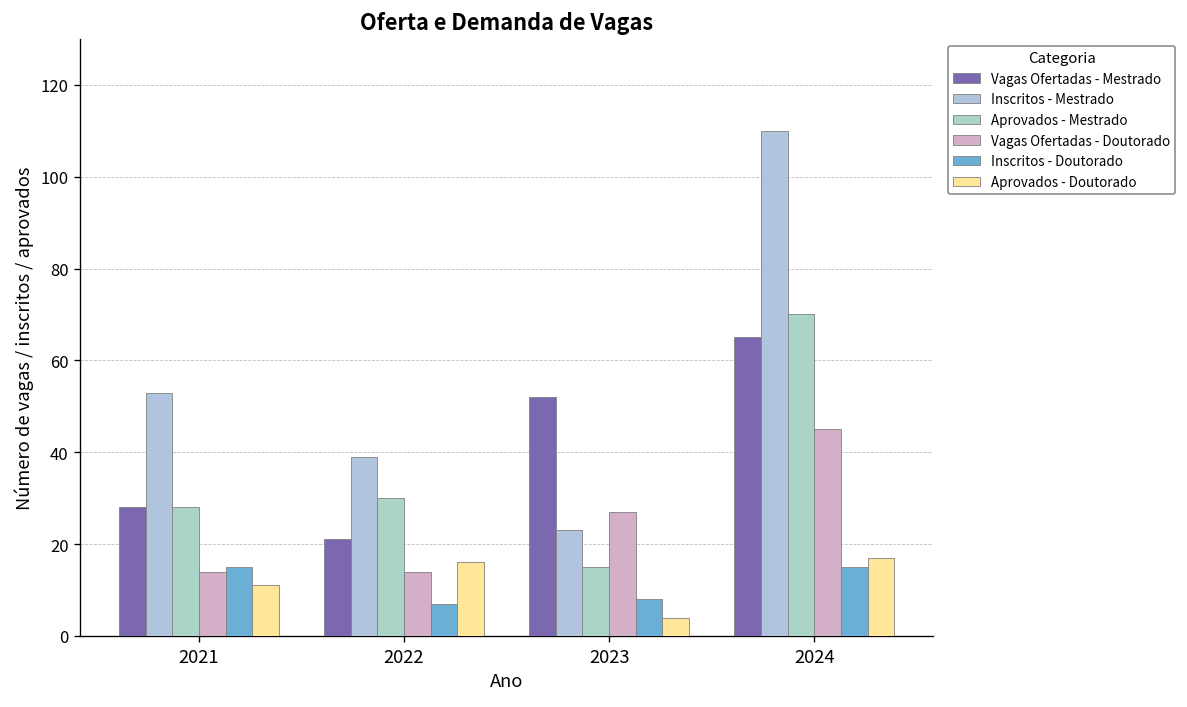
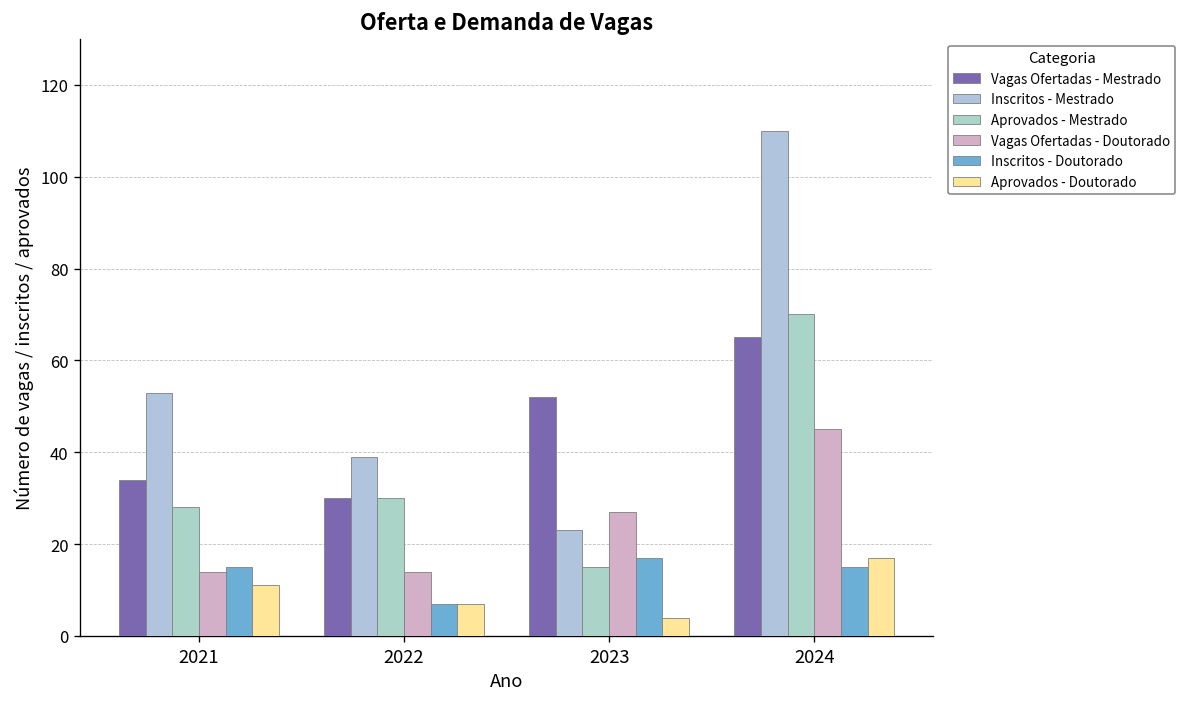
Vagas Ofertadas - Mestrado, 2021: 28 -> 34
Vagas Ofertadas - Mestrado, 2022: 21 -> 30
Aprovados - Doutorado, 2022: 16 -> 7
Inscritos - Doutorado, 2023: 8 -> 17
